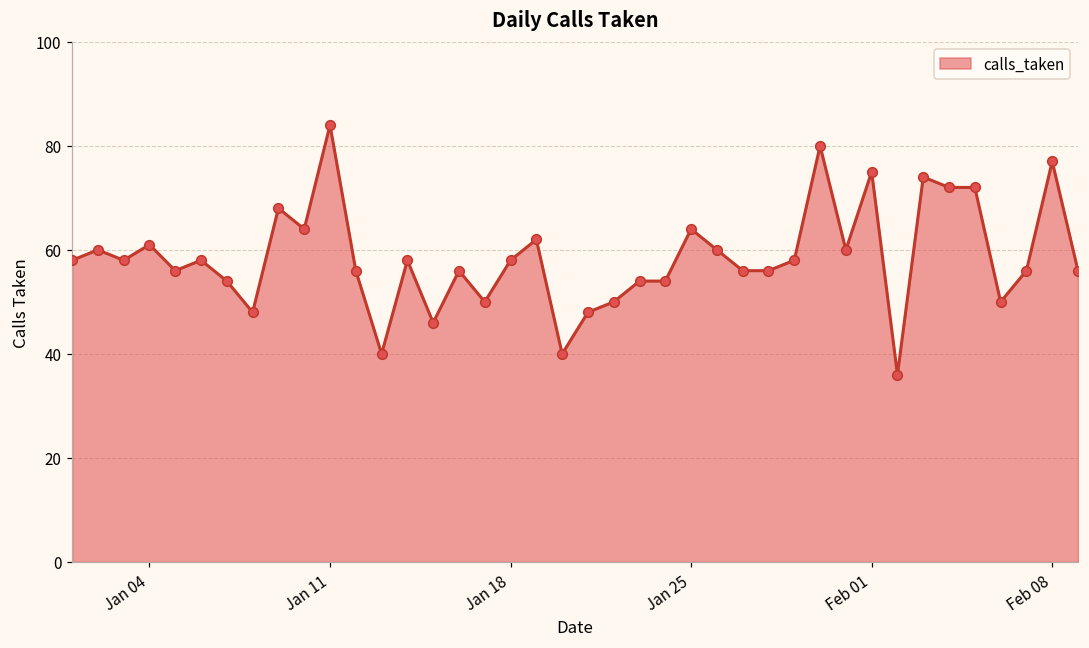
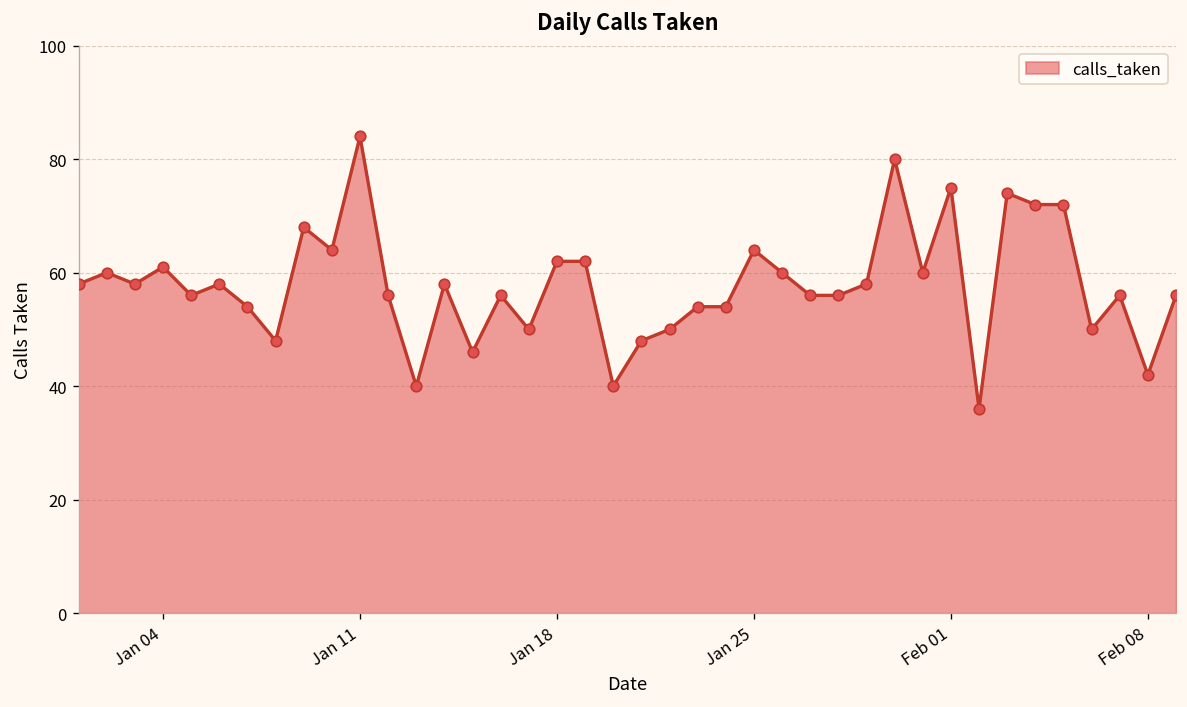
Jan 18: 58 -> 62
Feb 08: 77 -> 42
